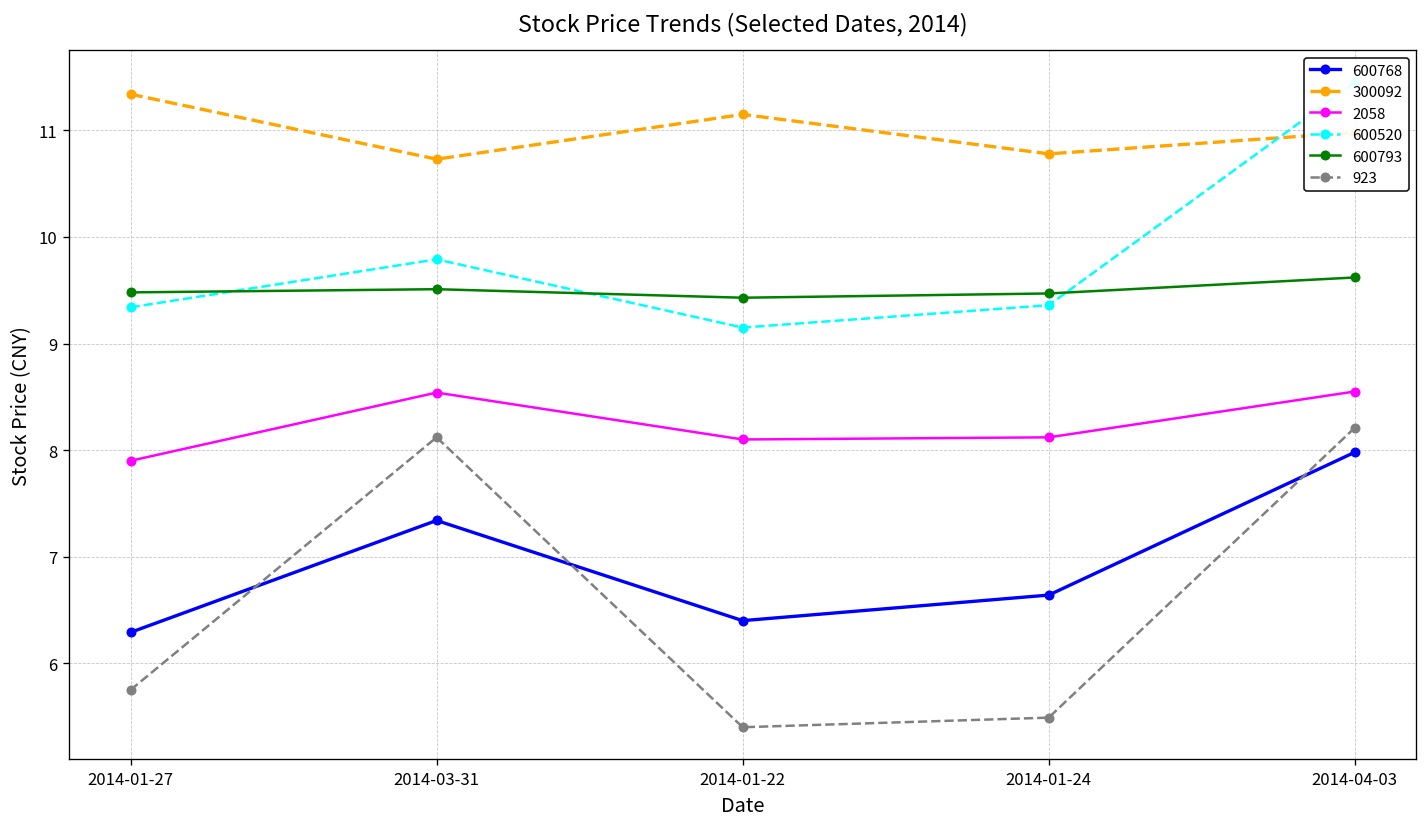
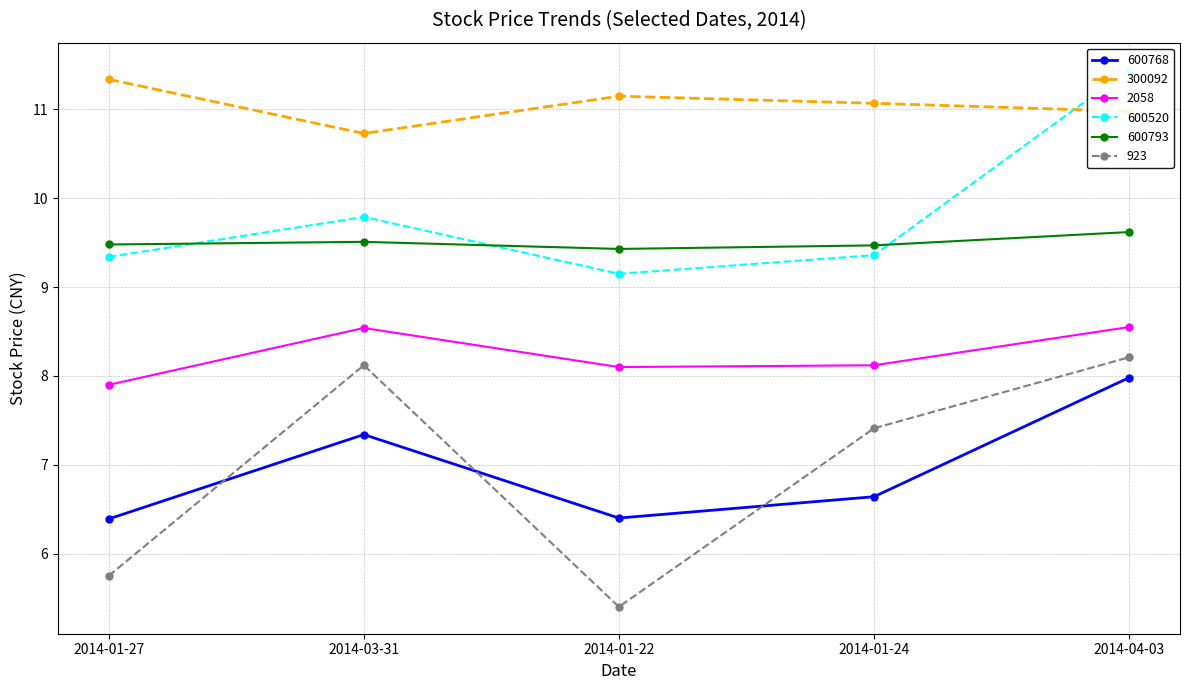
600768, 2014-01-27: 6.3 -> 6.4
300092, 2014-01-24: 10.8 -> 11.1
923, 2014-01-24: 5.5 -> 7.4
